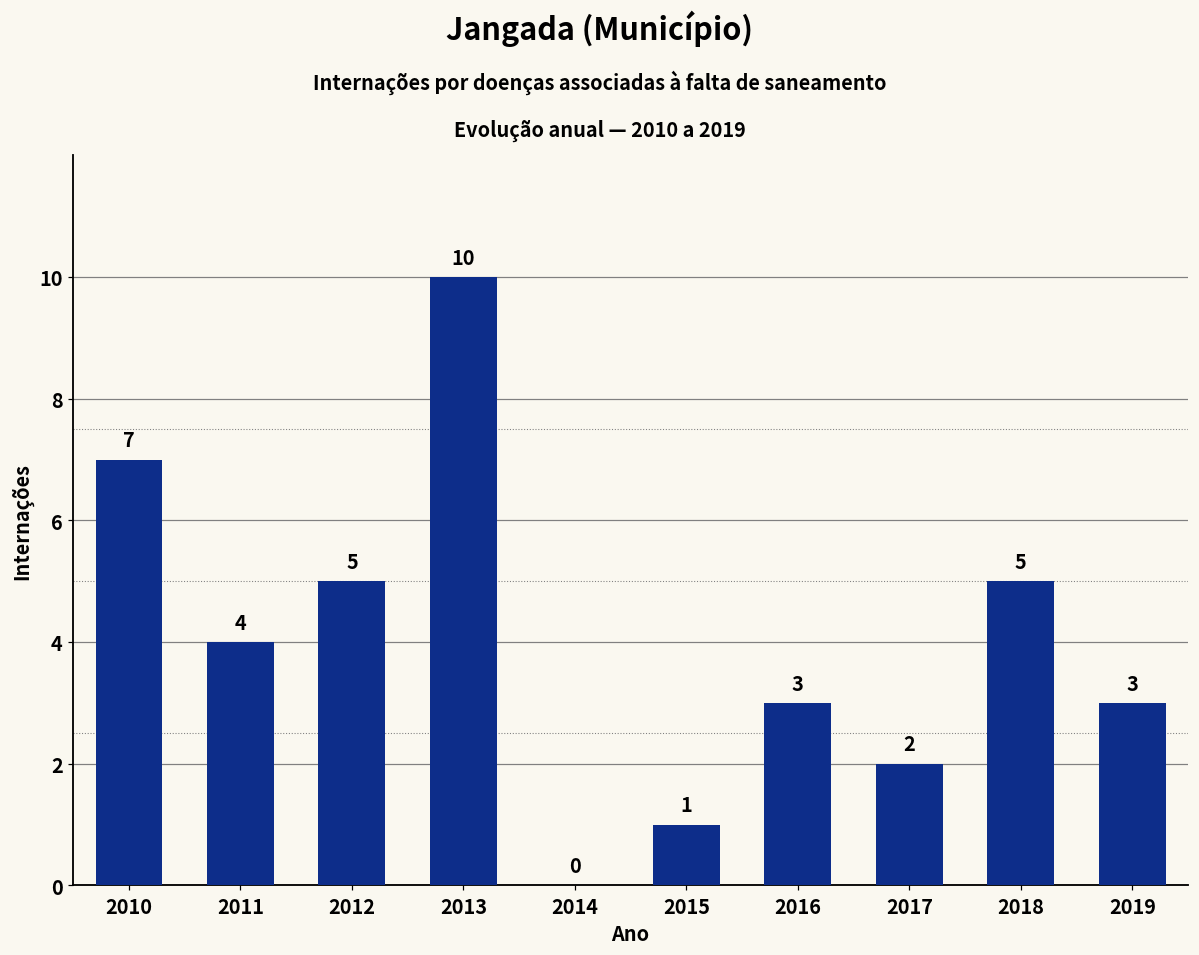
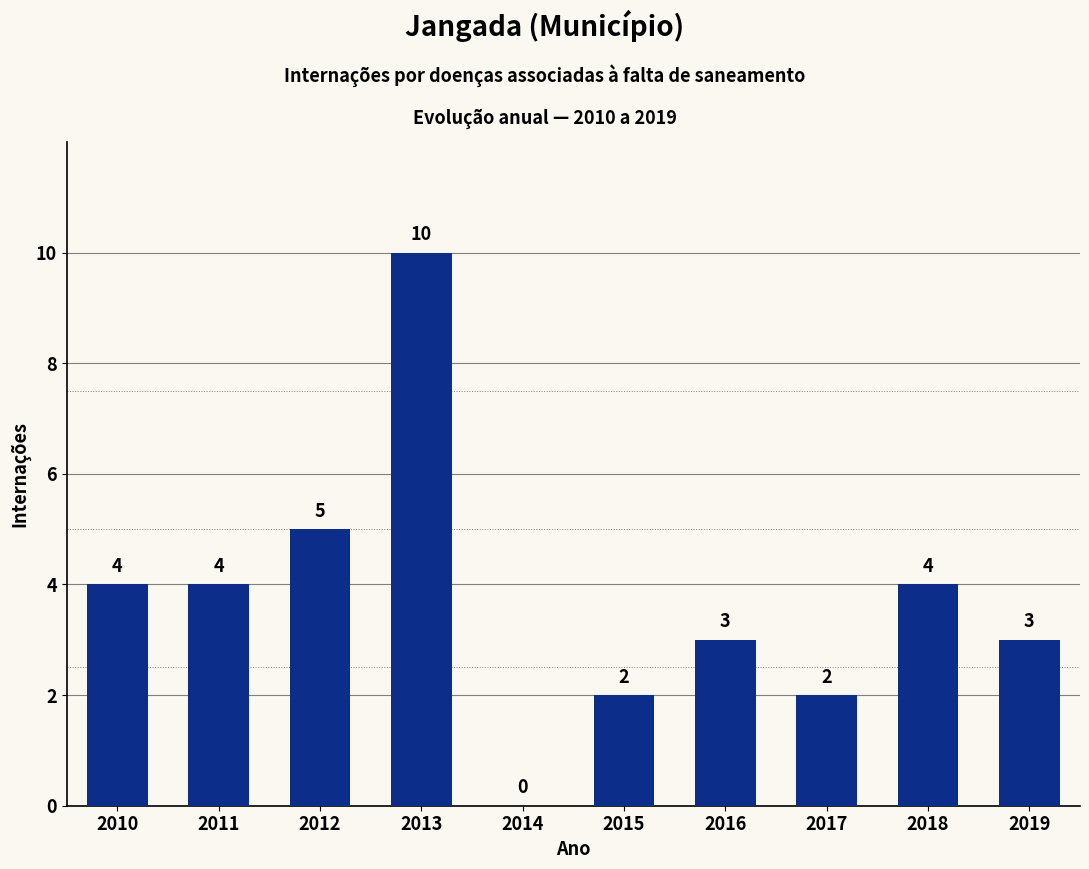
2010: 7 -> 4
2015: 1 -> 2
2018: 5 -> 4
